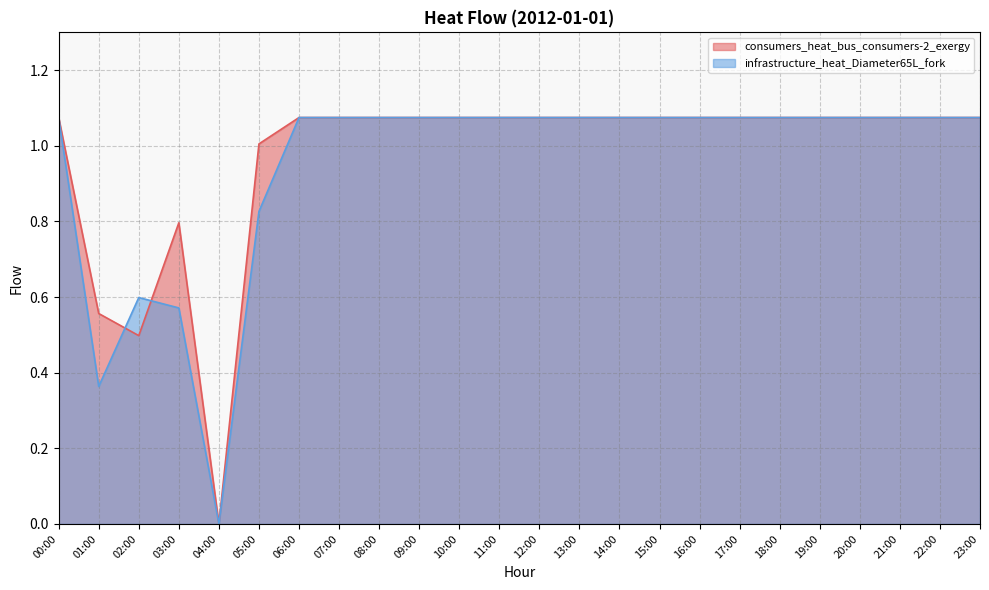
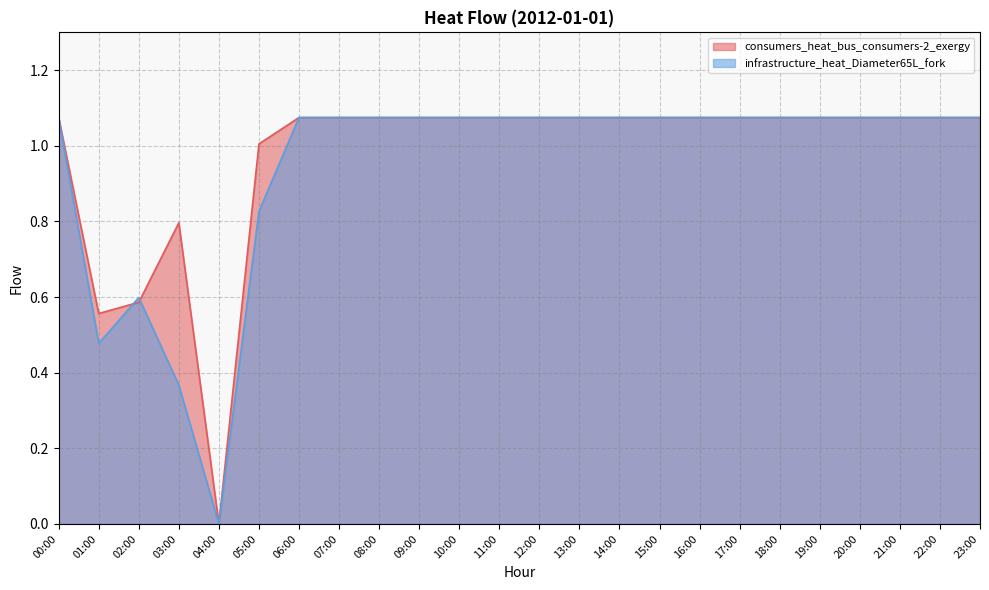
infrastructure_heat_Diameter65L_fork, 01:00: 0.36 -> 0.48
consumers_heat_bus_consumers-2_exergy, 02:00: 0.50 -> 0.59
infrastructure_heat_Diameter65L_fork, 03:00: 0.57 -> 0.37
